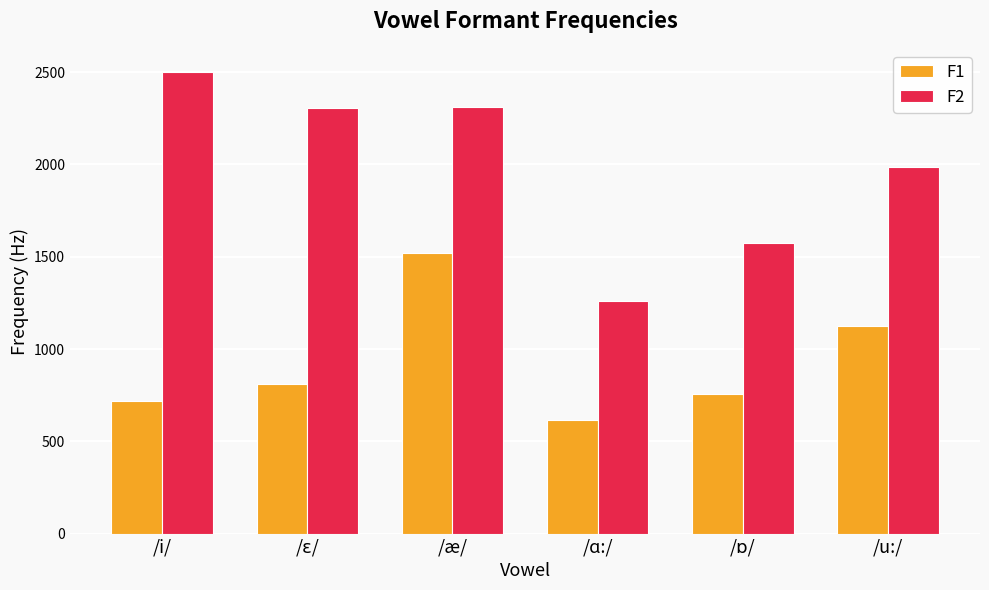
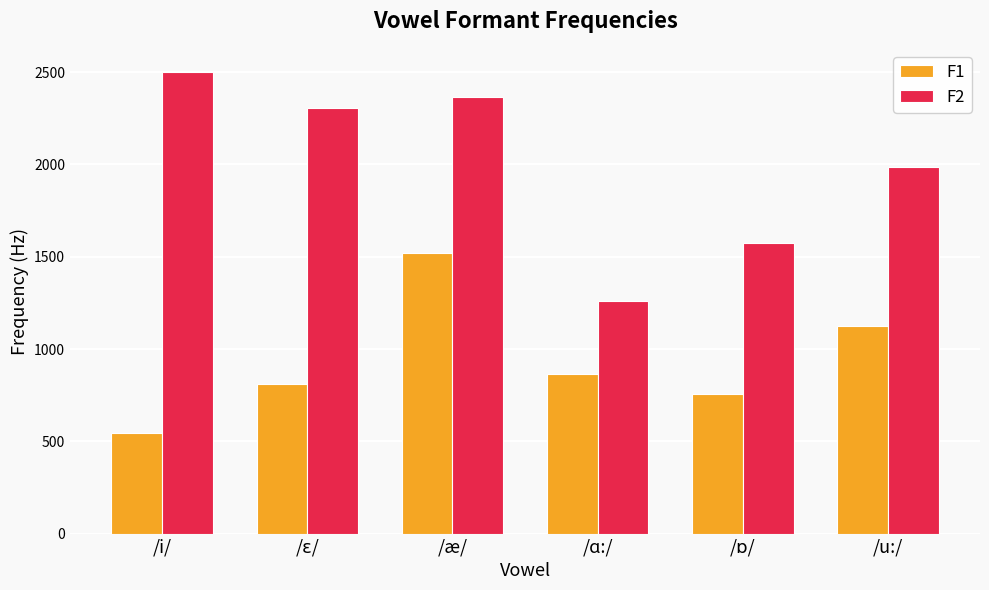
F1, /i/: 720 -> 550
F2, /æ/: 2310 -> 2370
F1, /ɑ:/: 620 -> 870
